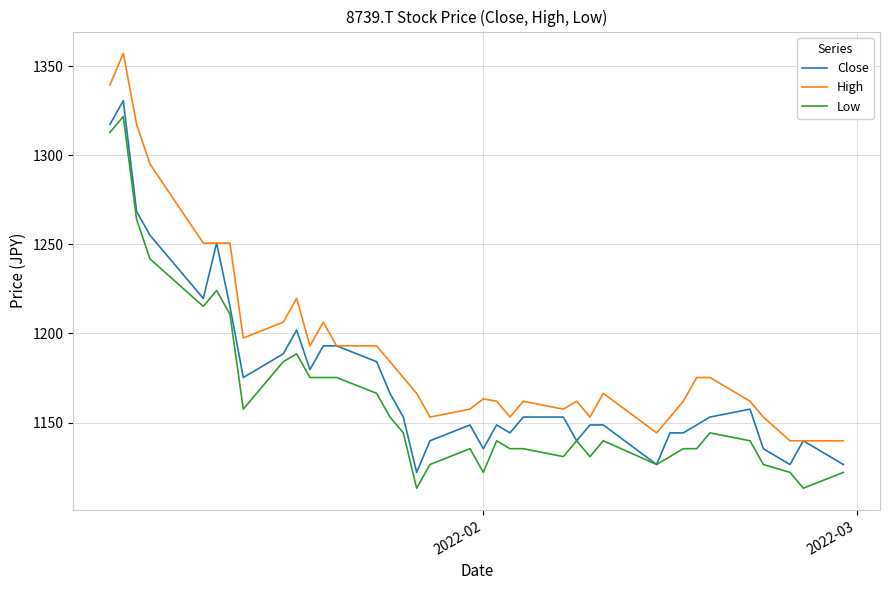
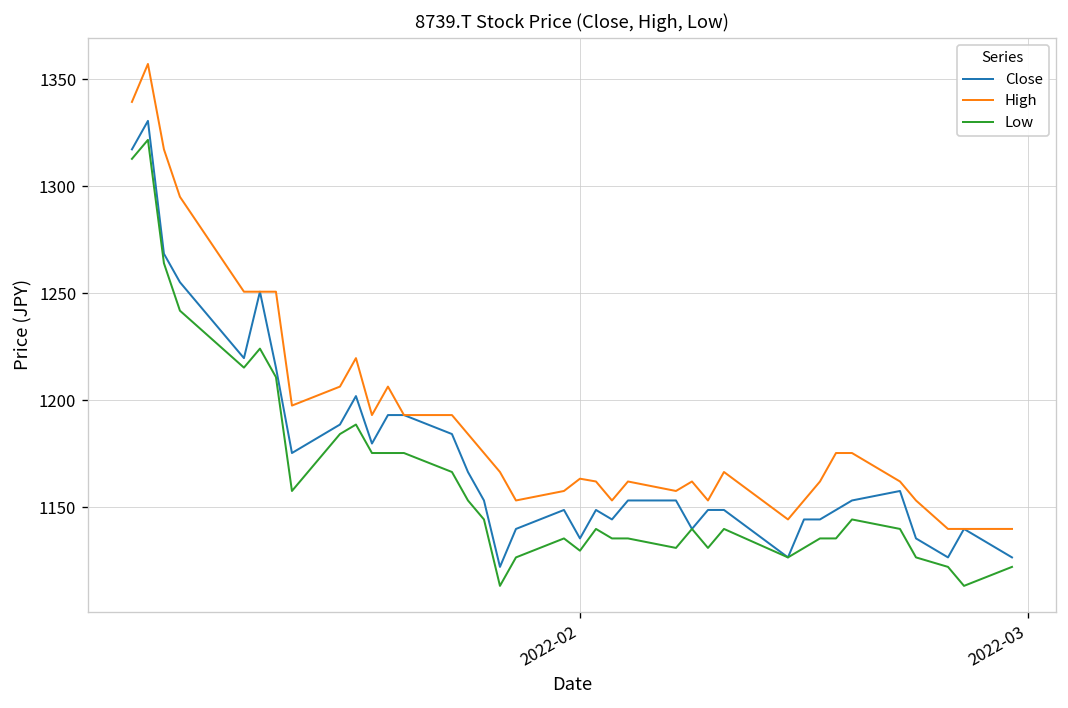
Low, 2022-02: 1122 -> 1130
